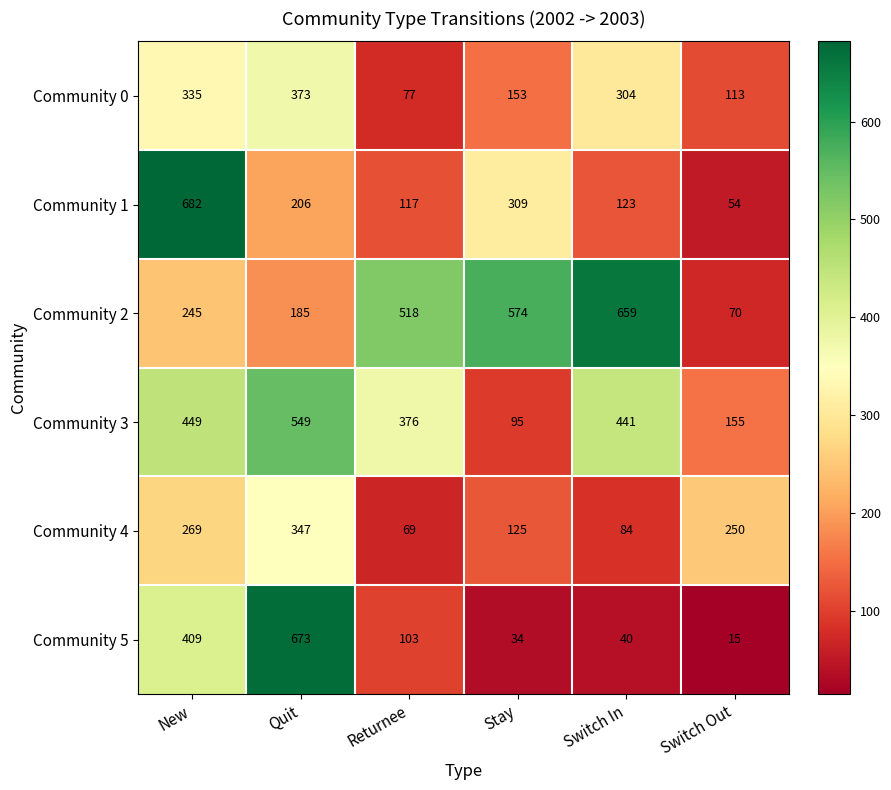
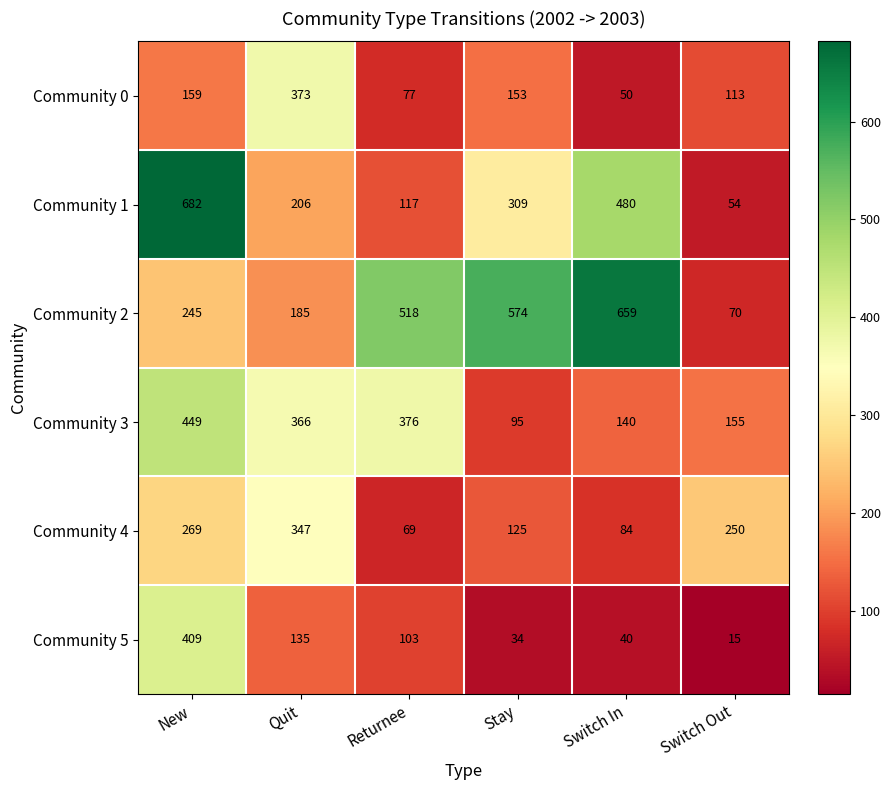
Community 0, New: 335 -> 159
Community 0, Switch In: 304 -> 50
Community 1, Switch In: 123 -> 480
Community 3, Quit: 549 -> 366
Community 3, Switch In: 441 -> 140
Community 5, Quit: 673 -> 135
